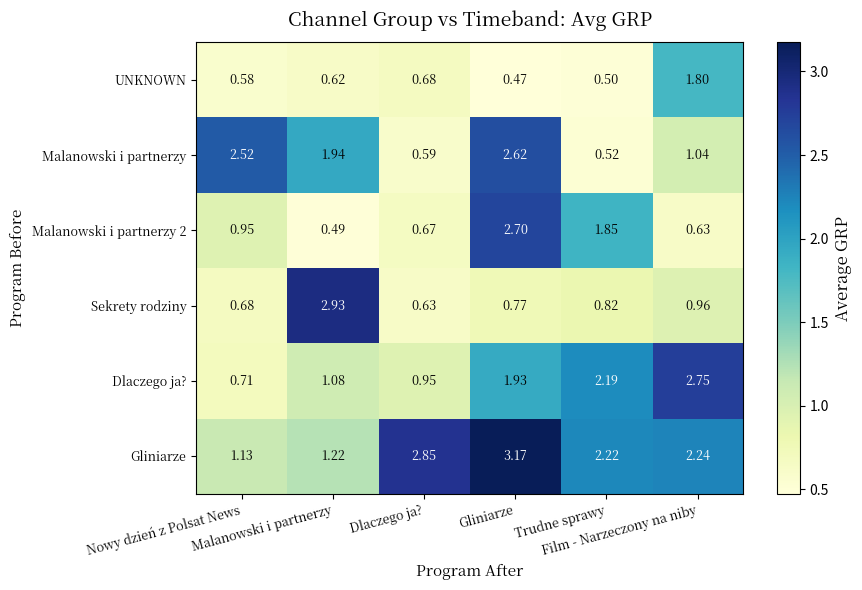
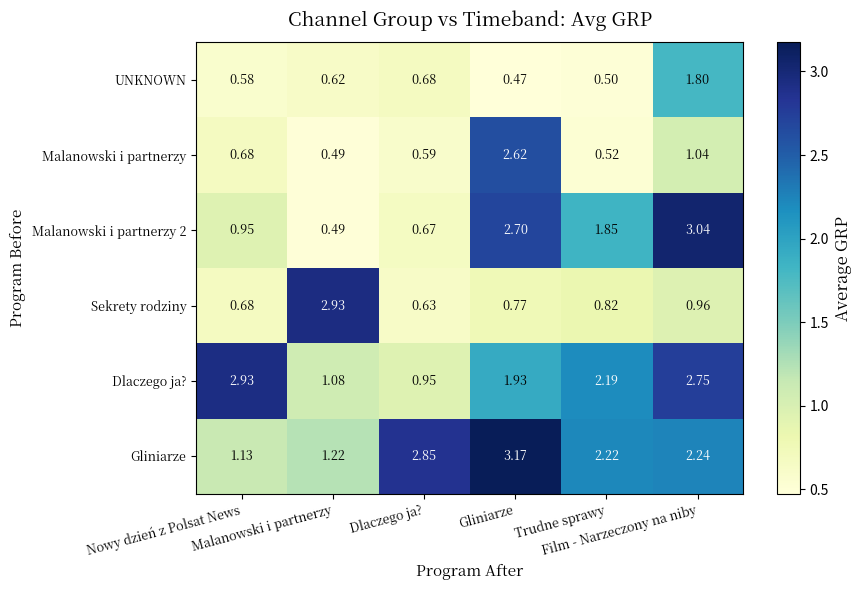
Malanowski i partnerzy, Nowy dzień z Polsat News: 2.52 -> 0.68
Malanowski i partnerzy, Malanowski i partnerzy: 1.94 -> 0.49
Malanowski i partnerzy 2, Film - Narzeczony na niby: 0.63 -> 3.04
Dlaczego ja?, Nowy dzień z Polsat News: 0.71 -> 2.93
